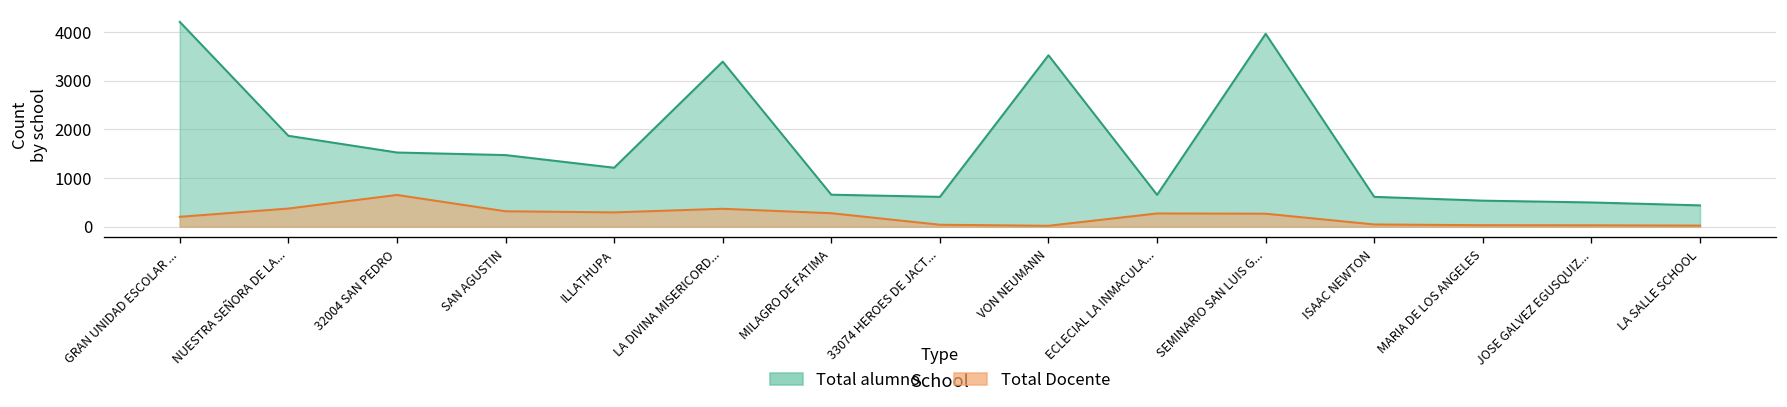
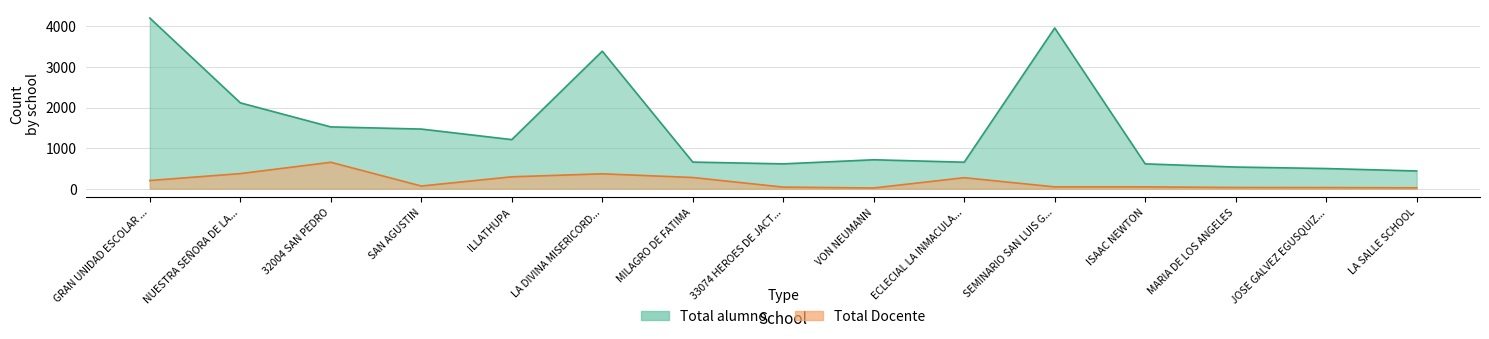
Total alumno, NUESTRA SEÑORA DE LA...: 1900 -> 2100
Total Docente, SAN AGUSTIN: 300 -> 100
Total alumno, VON NEUMANN: 3500 -> 700
Total Docente, SEMINARIO SAN LUIS G...: 300 -> 0
